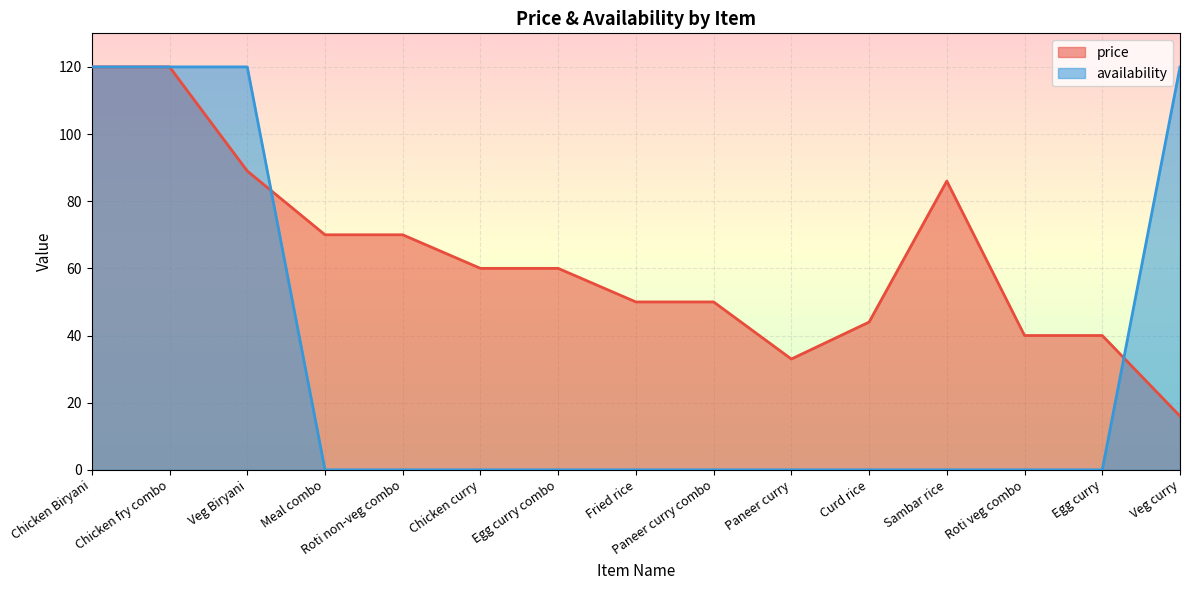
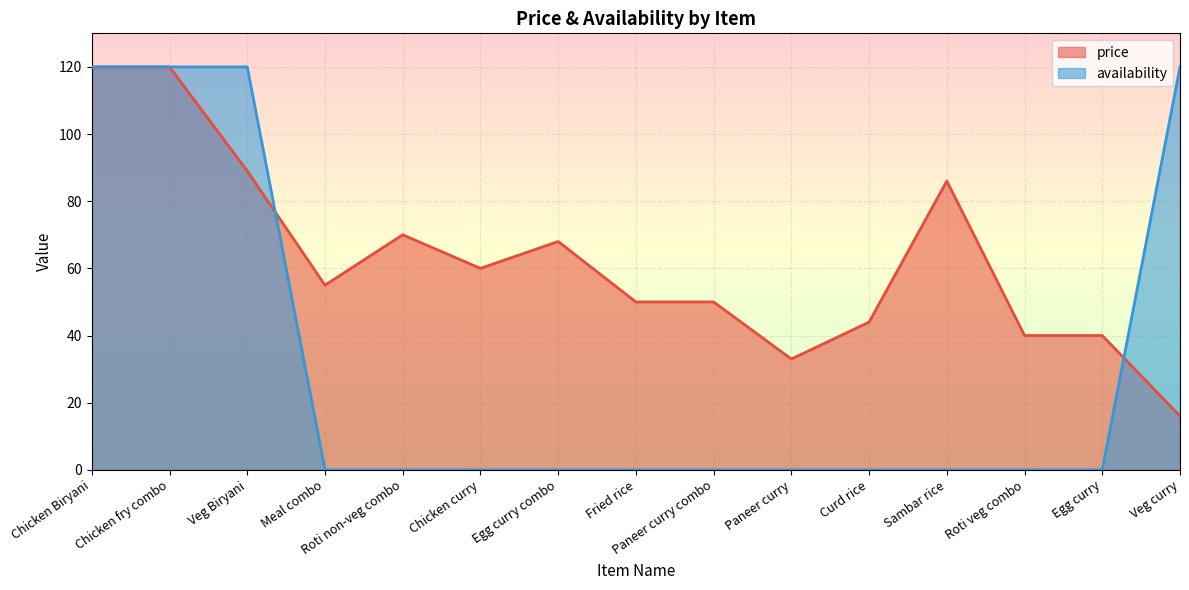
price, Meal combo: 70 -> 55
price, Egg curry combo: 60 -> 68
